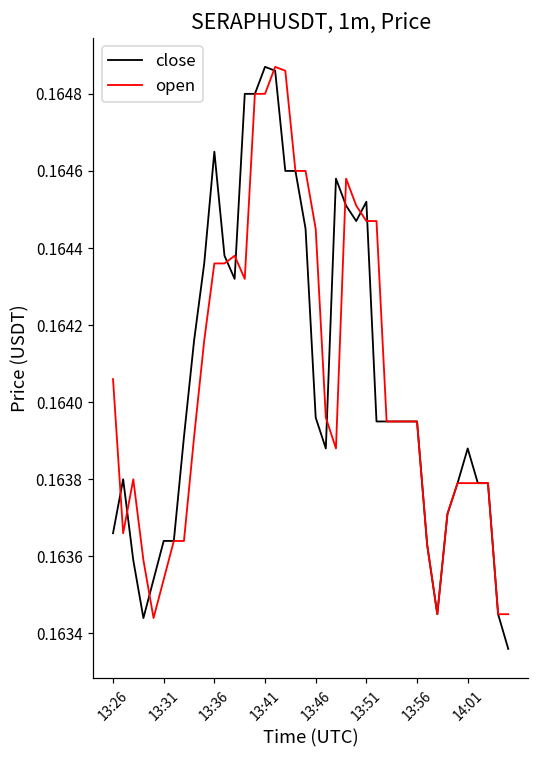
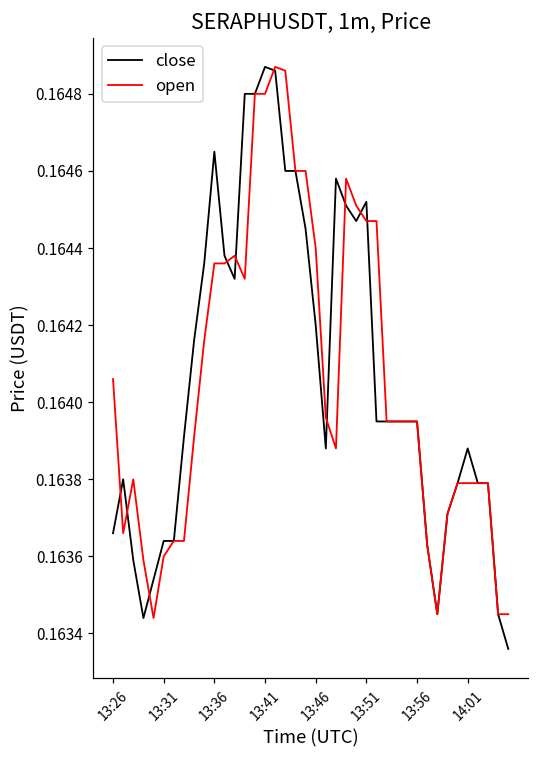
open, 13:31: 0.16354 -> 0.16360
close, 13:46: 0.16396 -> 0.16420
open, 13:46: 0.16445 -> 0.16440
